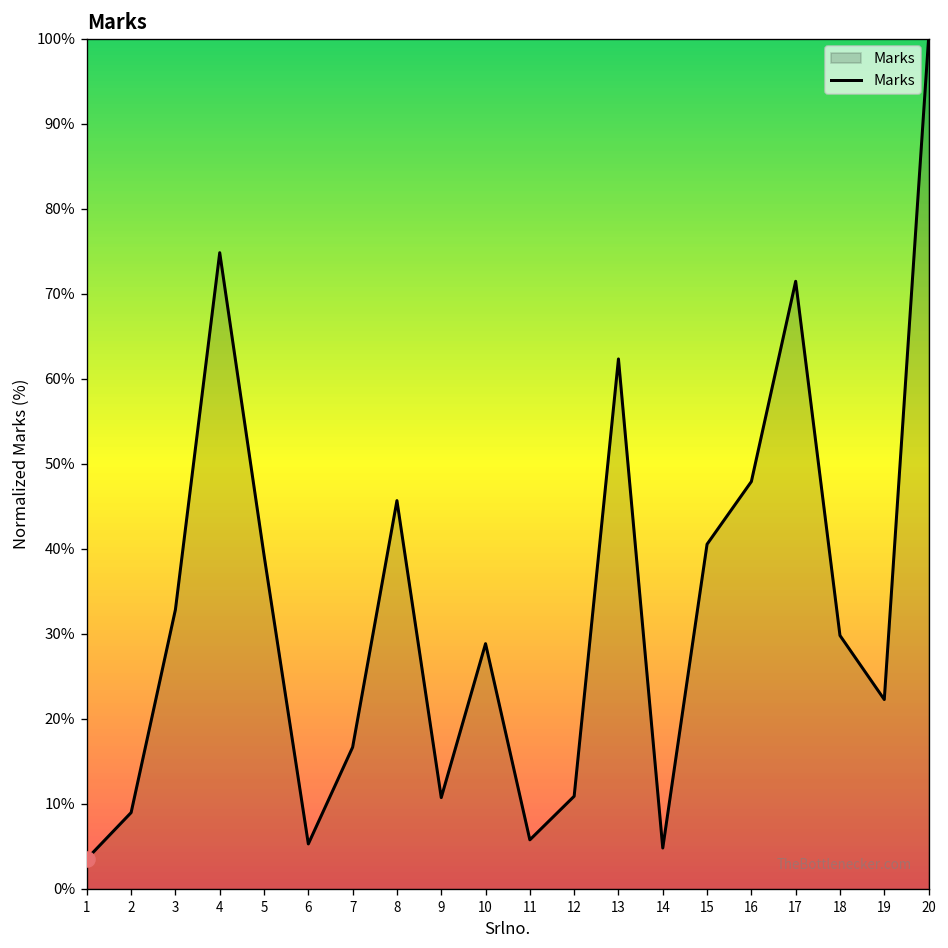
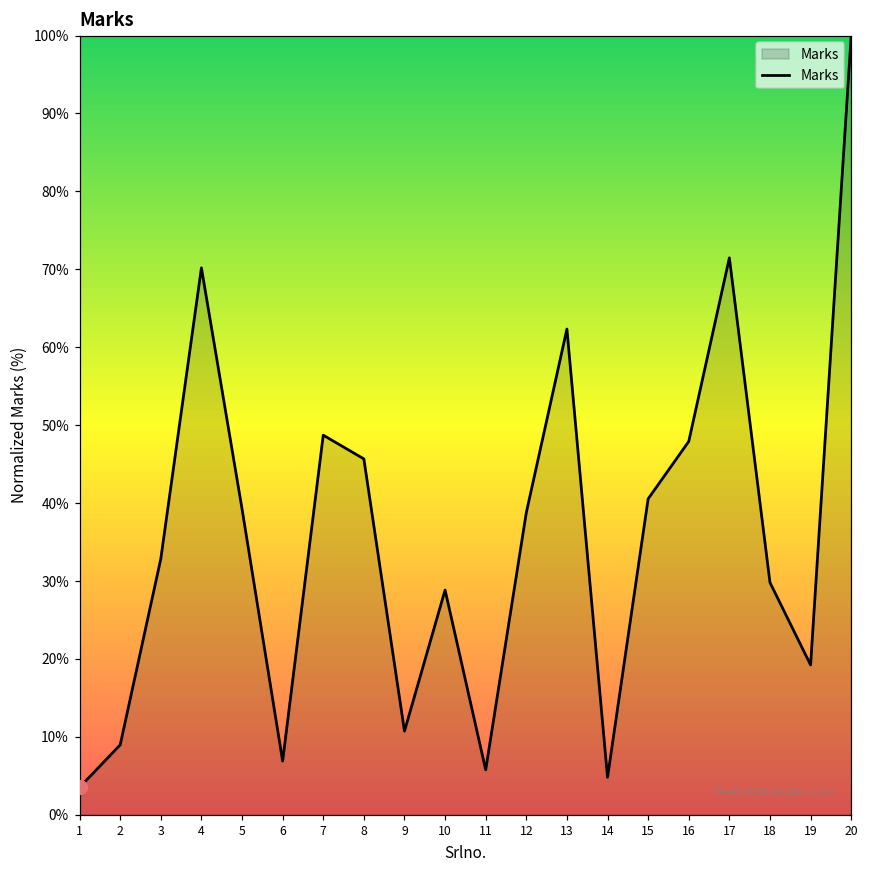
Marks, 4: 75% -> 70%
Marks, 6: 5% -> 7%
Marks, 7: 17% -> 49%
Marks, 12: 11% -> 39%
Marks, 19: 22% -> 19%
